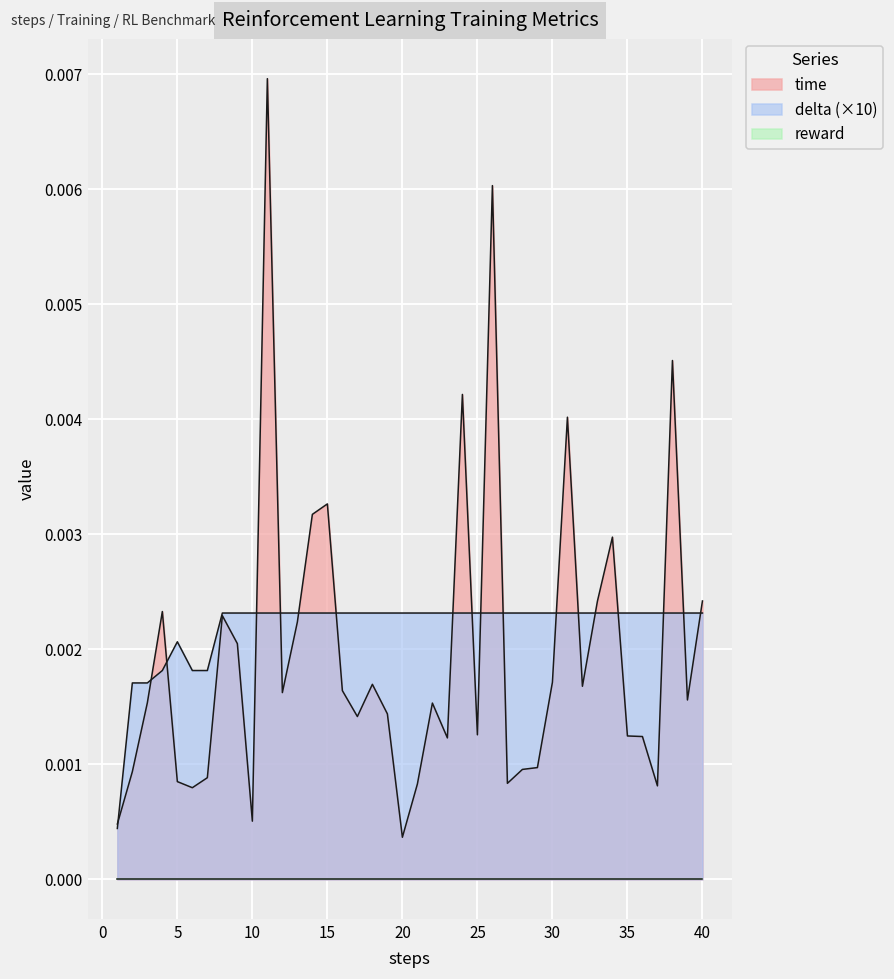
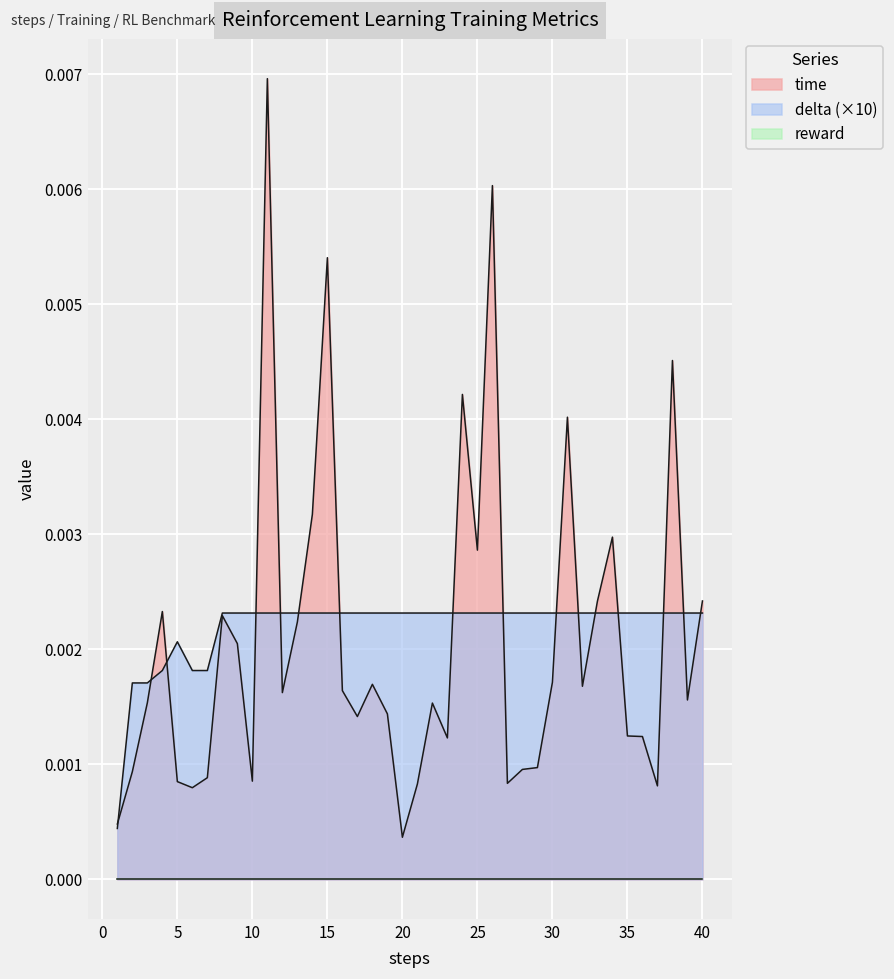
time, 10: 0.00051 -> 0.00085
time, 15: 0.00327 -> 0.00541
time, 25: 0.00126 -> 0.00286
